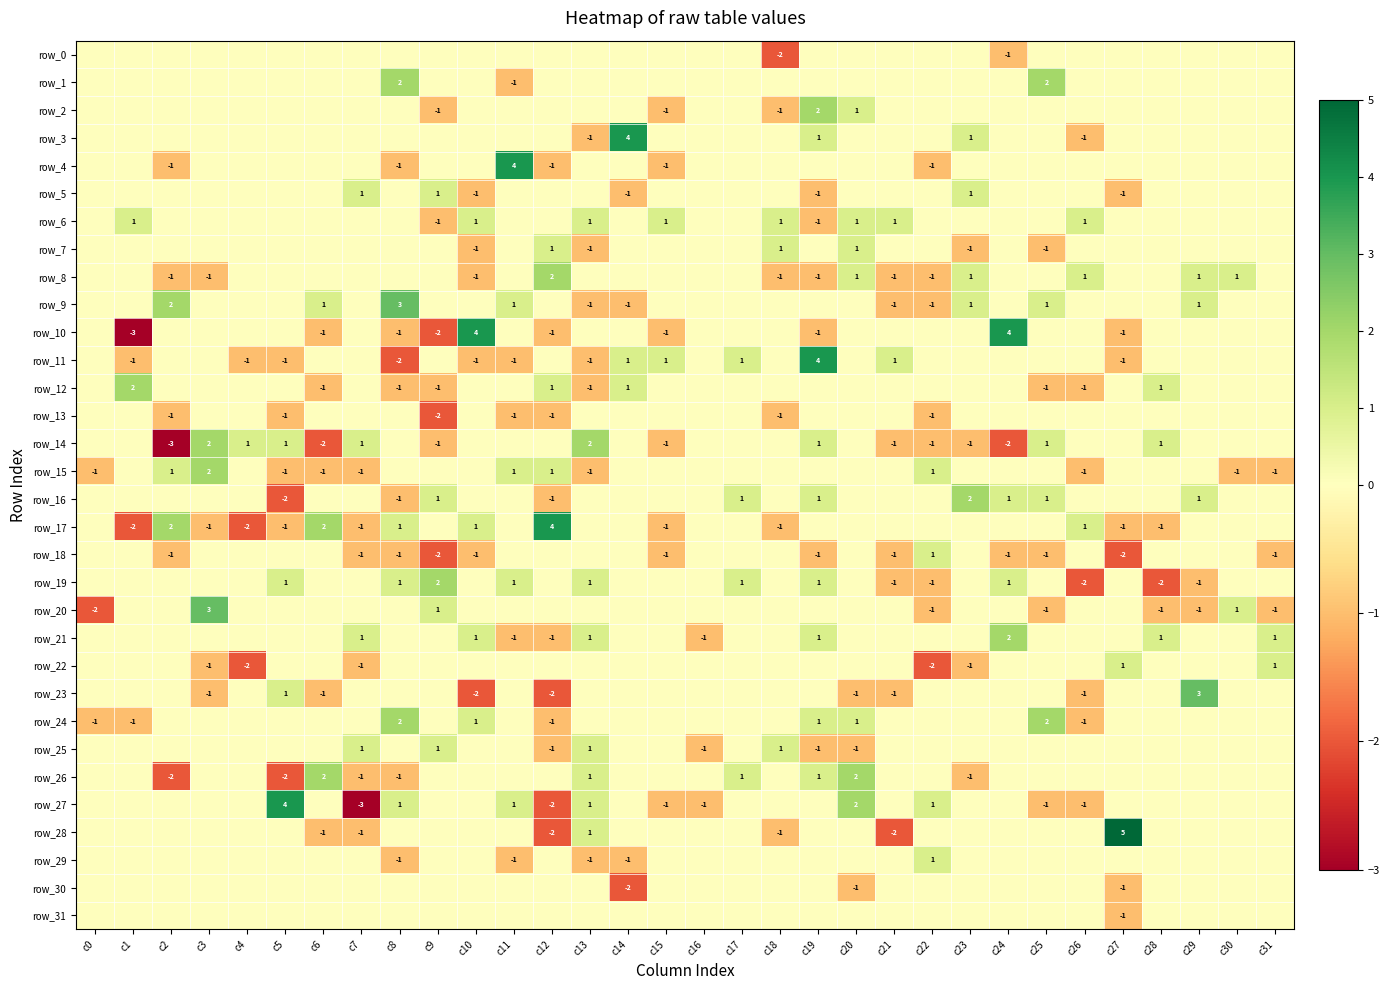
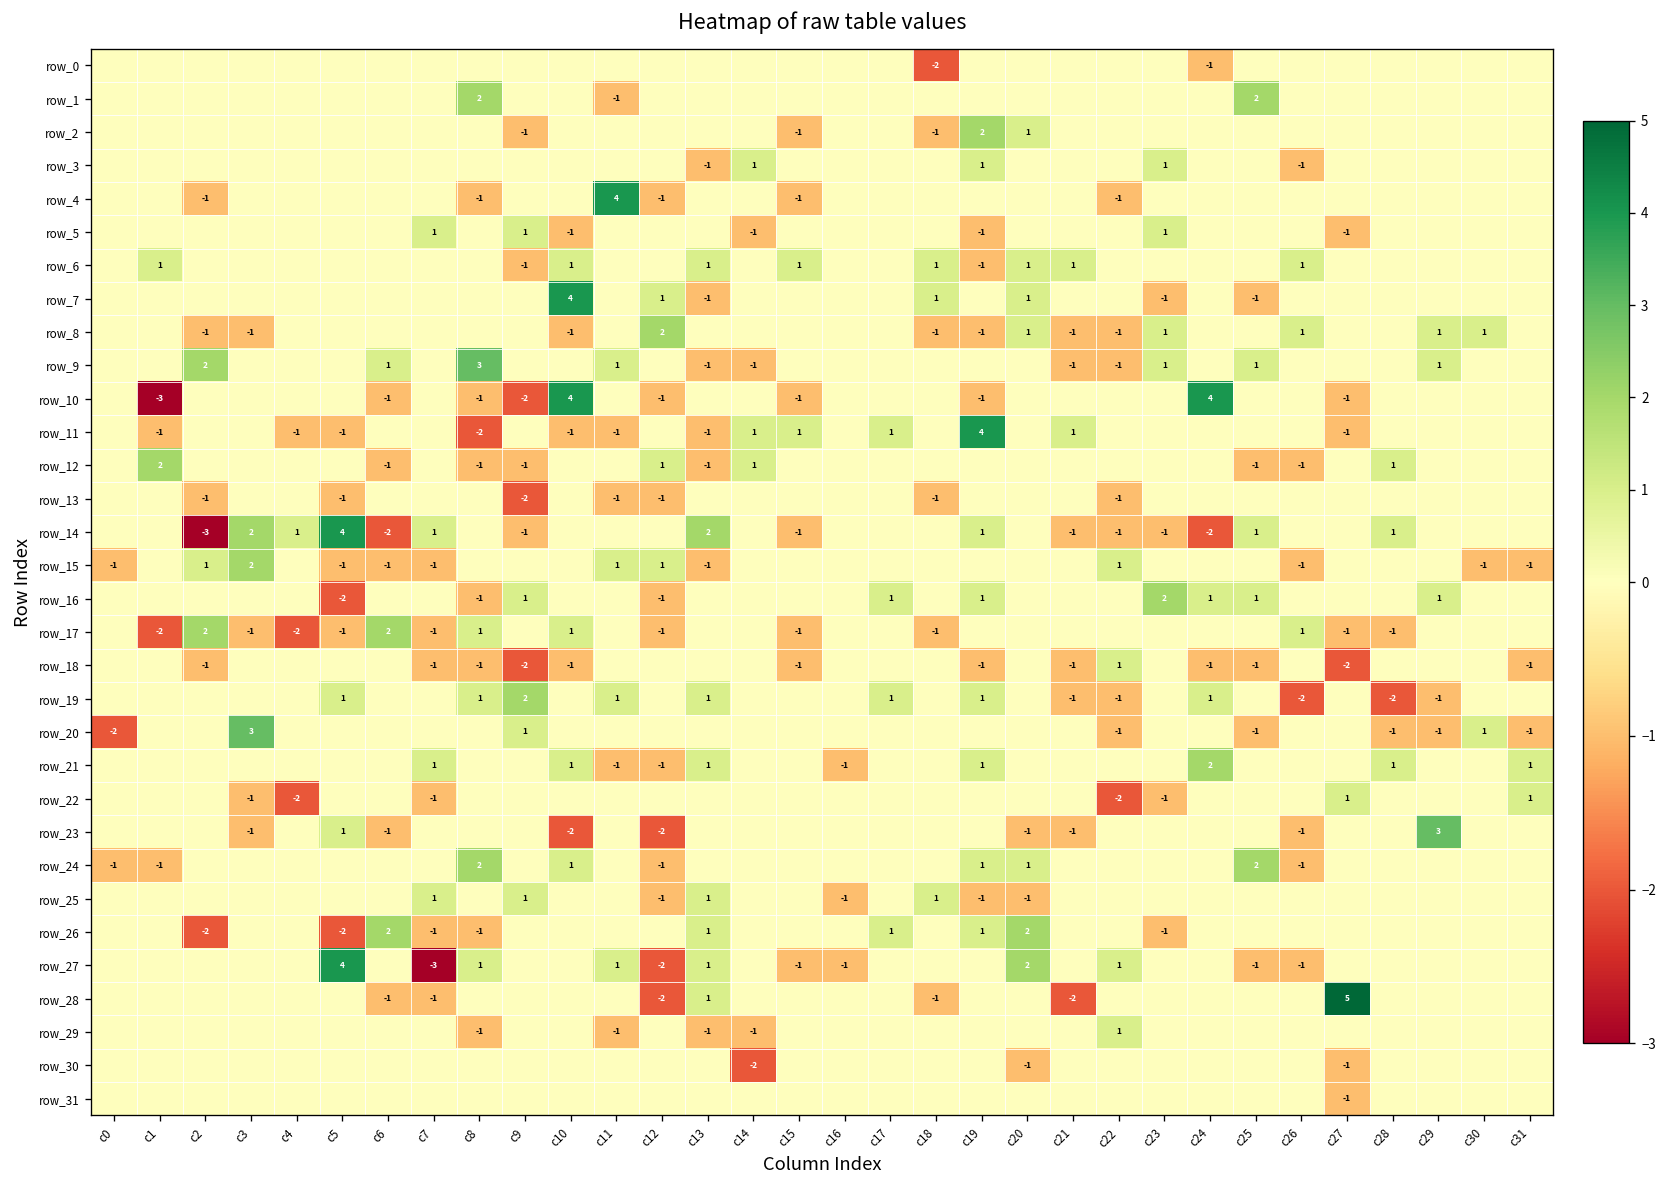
row_3, c14: 4 -> 1
row_7, c10: -1 -> 4
row_14, c5: 1 -> 4
row_17, c12: 4 -> -1
